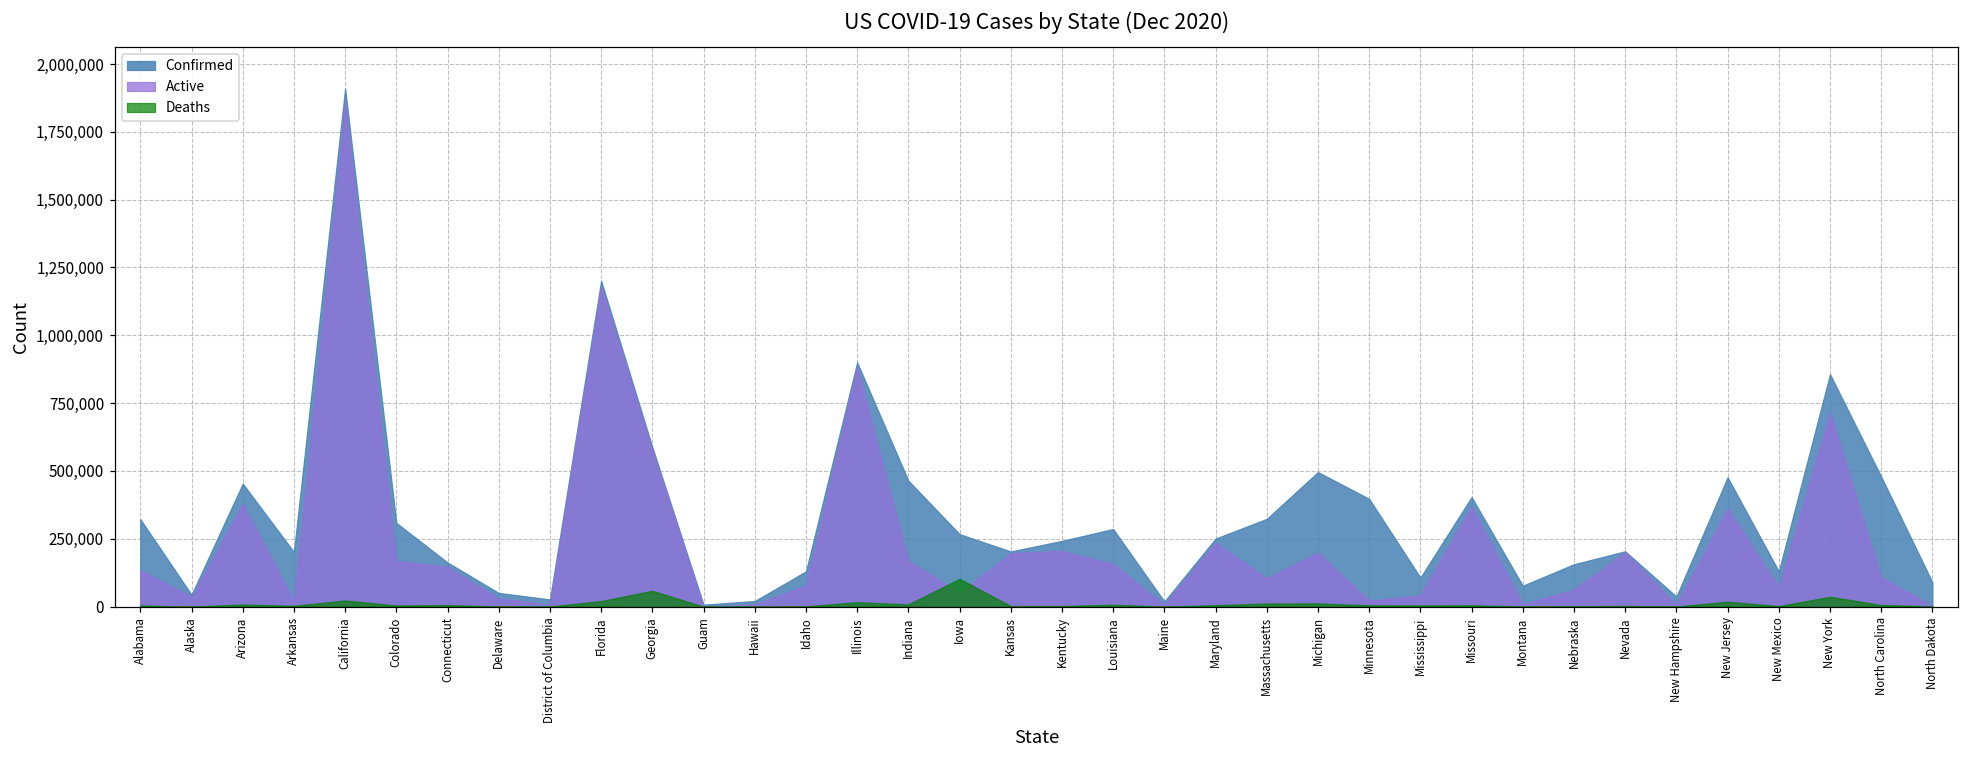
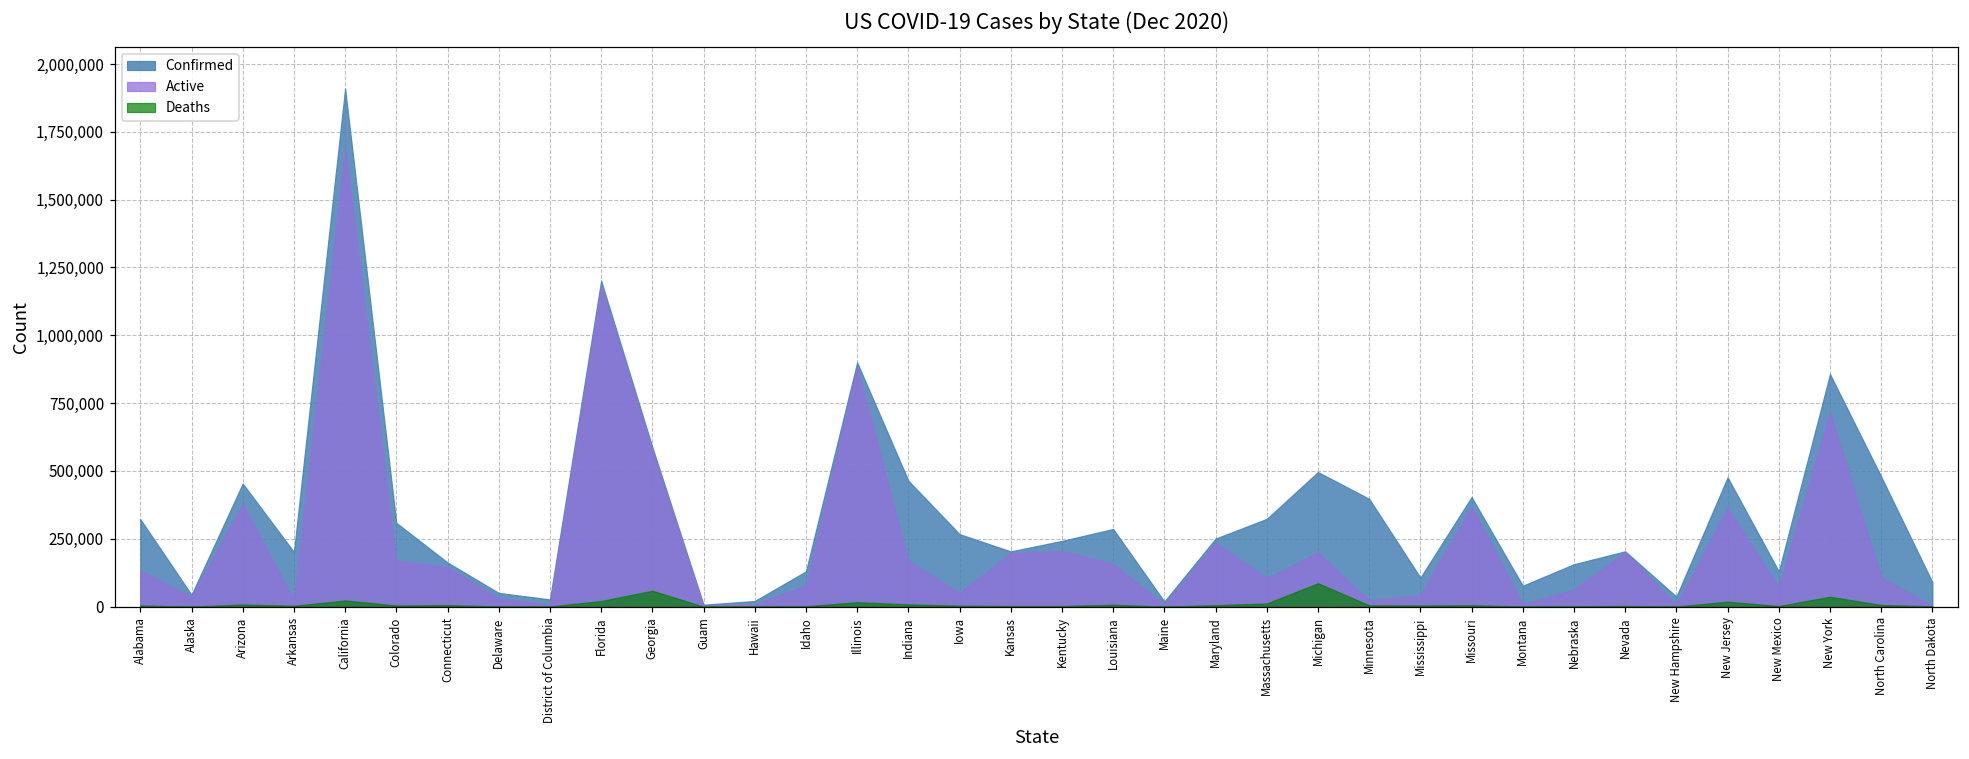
Active, California: 1,860,000 -> 1,690,000
Deaths, Iowa: 100,000 -> 0
Deaths, Michigan: 10,000 -> 90,000
